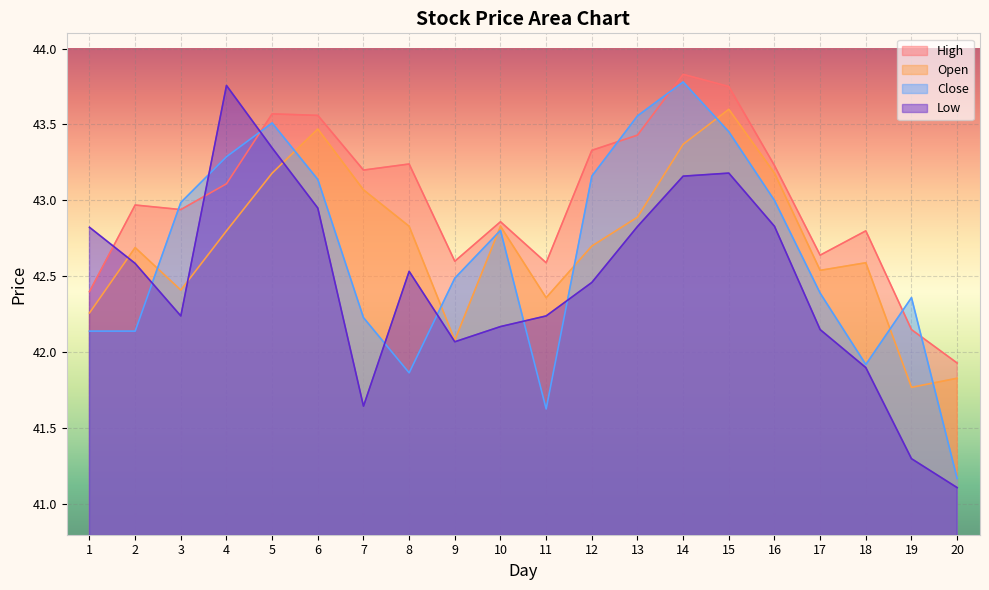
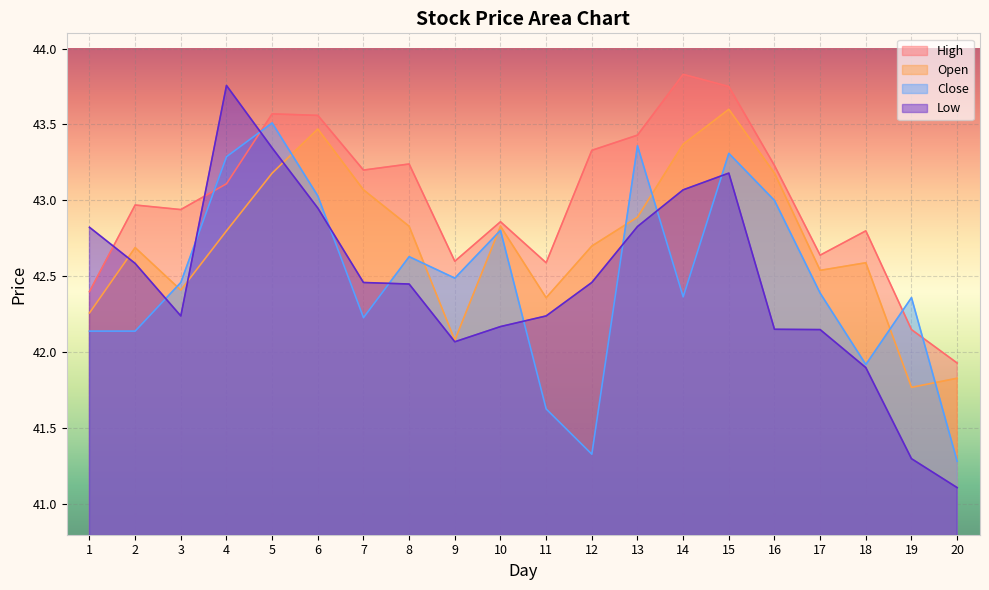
Close, 3: 42.99 -> 42.46
Close, 6: 43.14 -> 43.03
Low, 7: 41.65 -> 42.46
Close, 8: 41.87 -> 42.63
Low, 8: 42.53 -> 42.45
Close, 12: 43.16 -> 41.33
Close, 13: 43.56 -> 43.36
Close, 14: 43.78 -> 42.37
Low, 14: 43.16 -> 43.07
Close, 15: 43.45 -> 43.31
Low, 16: 42.83 -> 42.15
Close, 20: 41.17 -> 41.28
